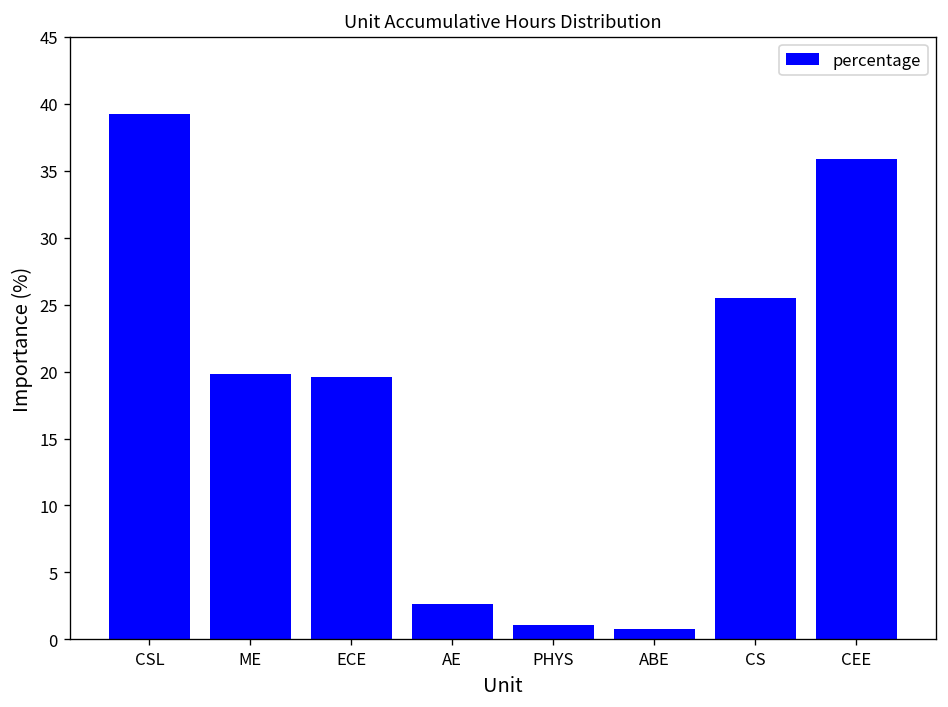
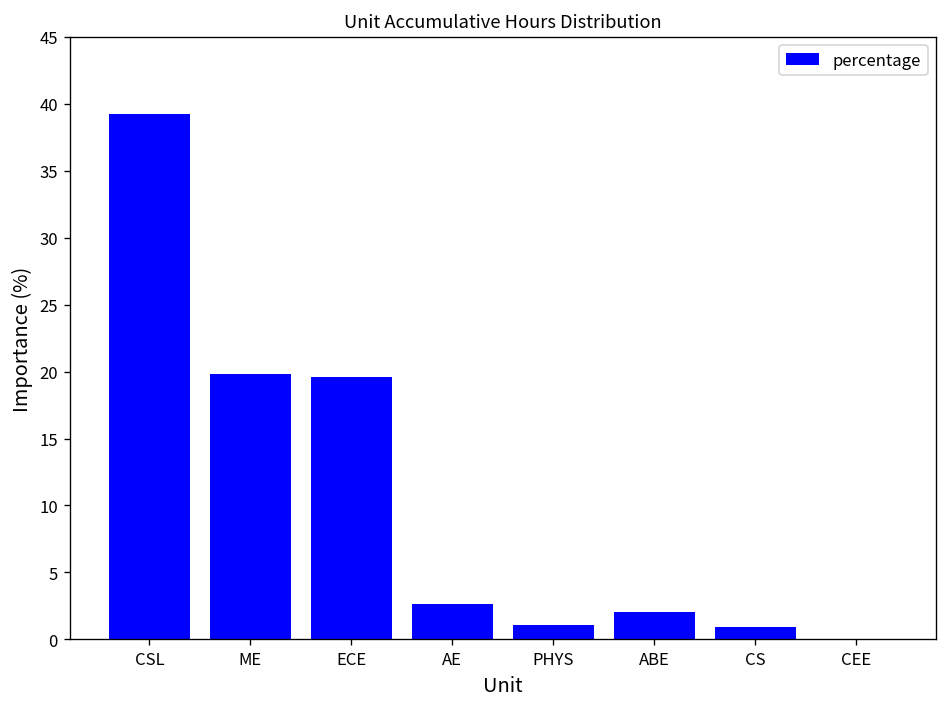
ABE: 0.8 -> 2.1
CS: 25.5 -> 0.9
CEE: 35.9 -> 0.1
